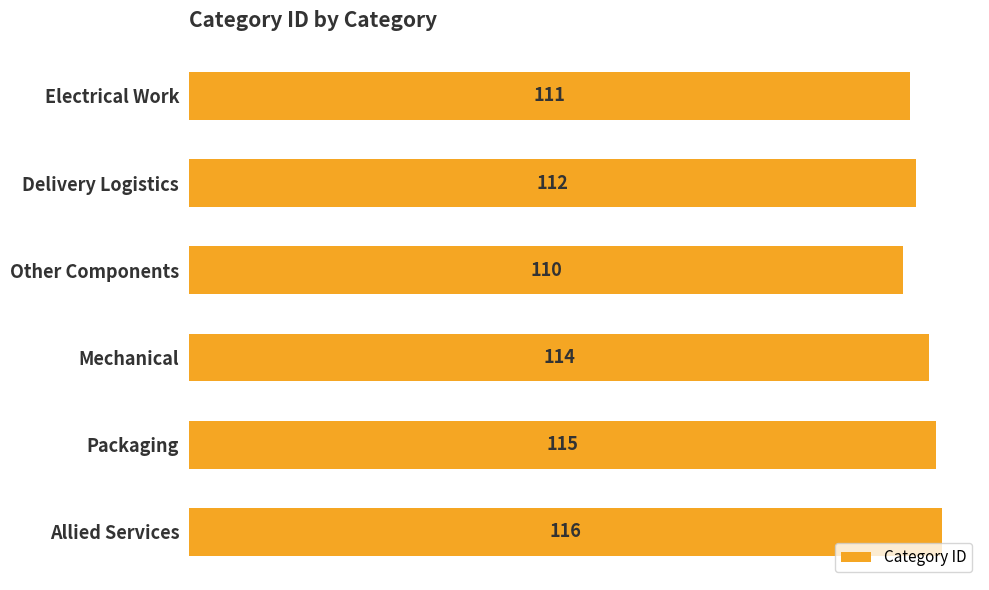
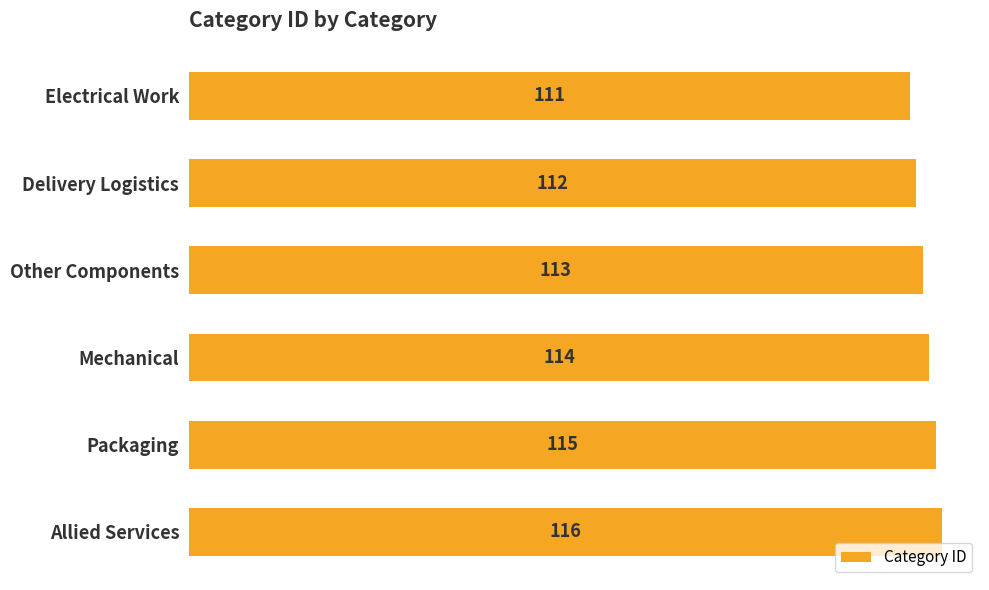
Other Components: 110 -> 113
